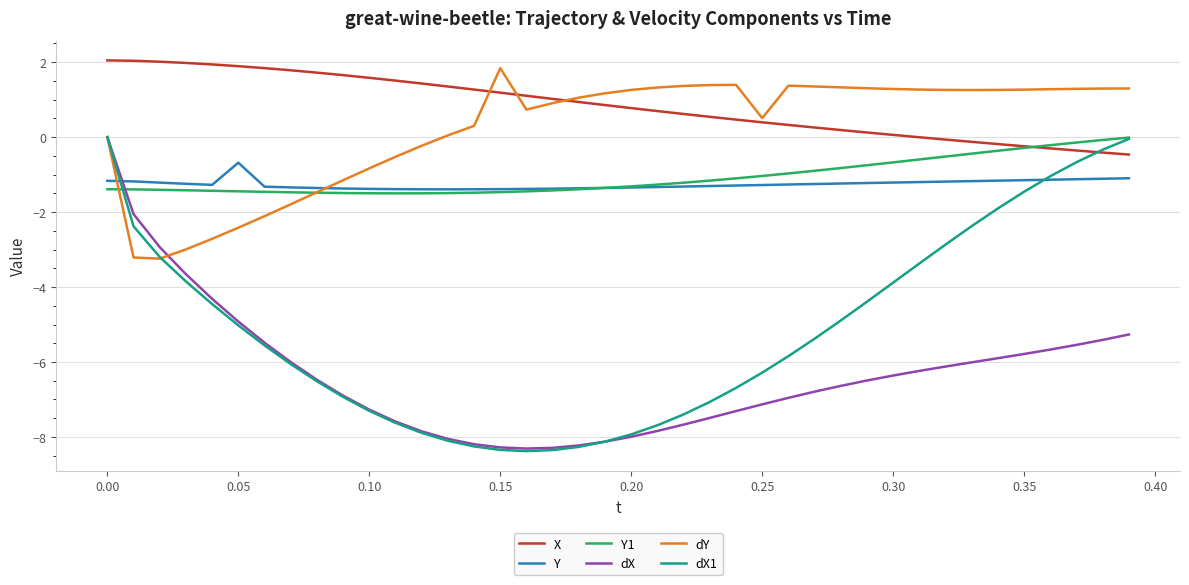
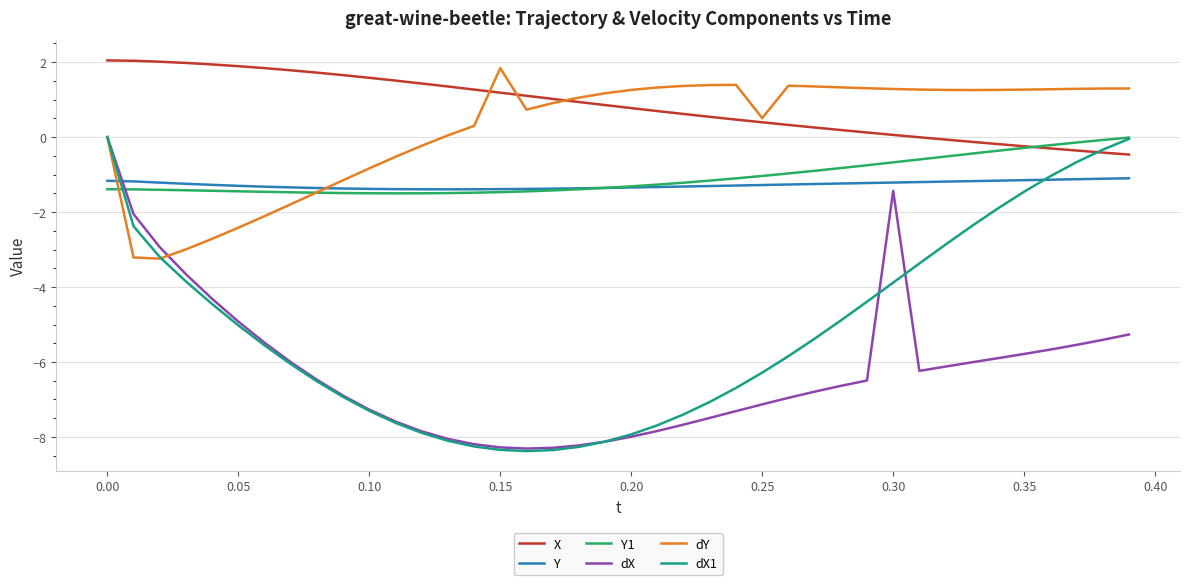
Y, 0.05: -0.7 -> -1.3
dX, 0.30: -6.4 -> -1.4
